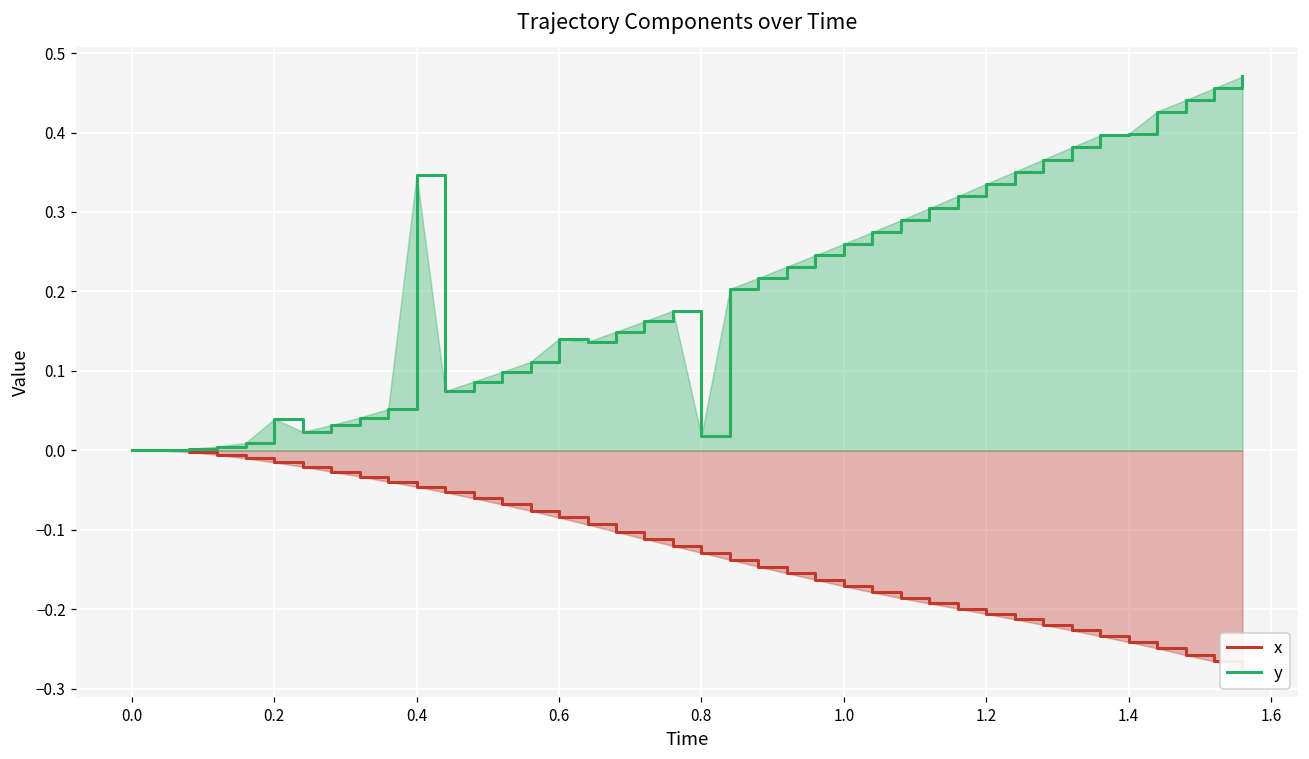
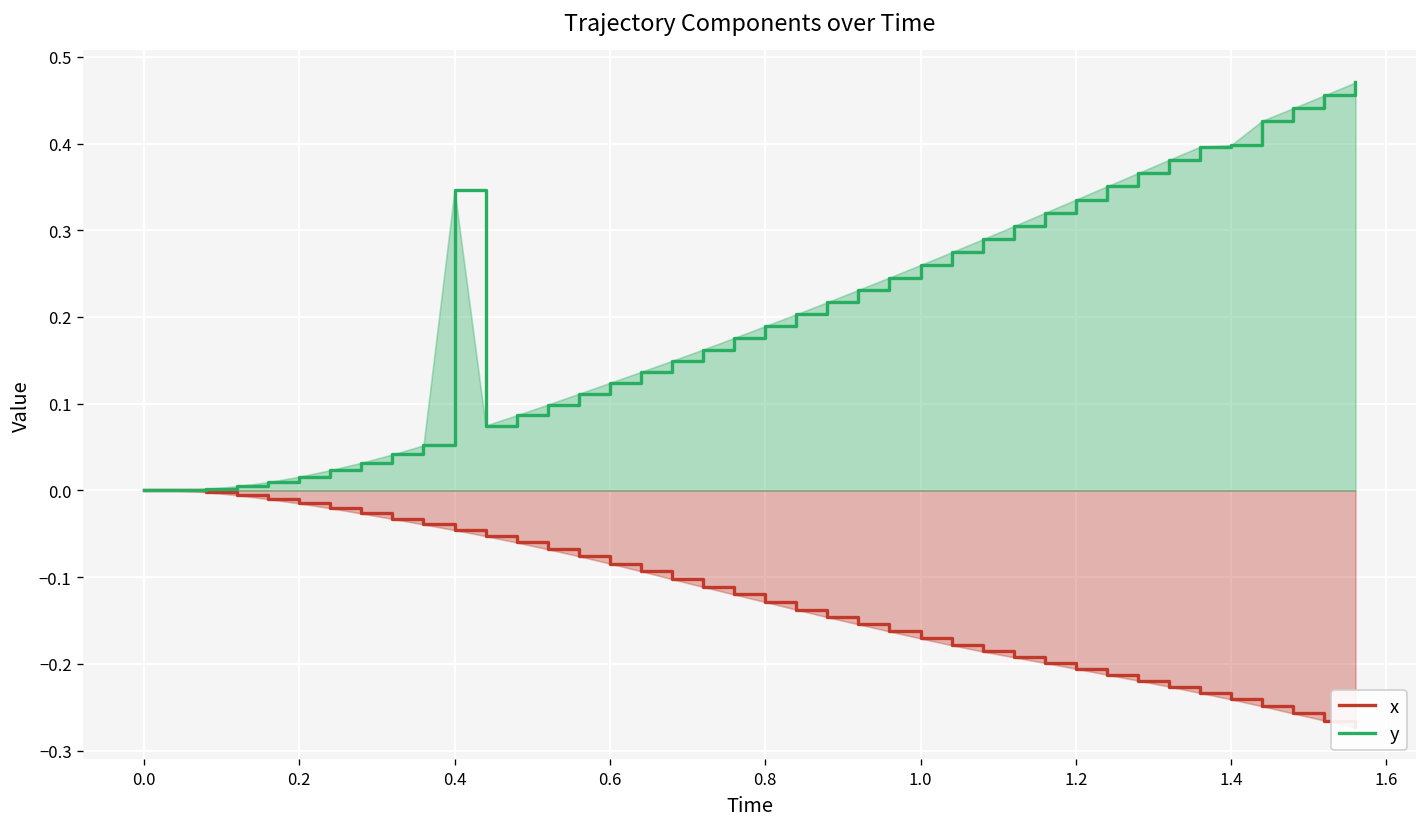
y, 0.2: 0.04 -> 0.02
y, 0.6: 0.14 -> 0.12
y, 0.8: 0.02 -> 0.19
